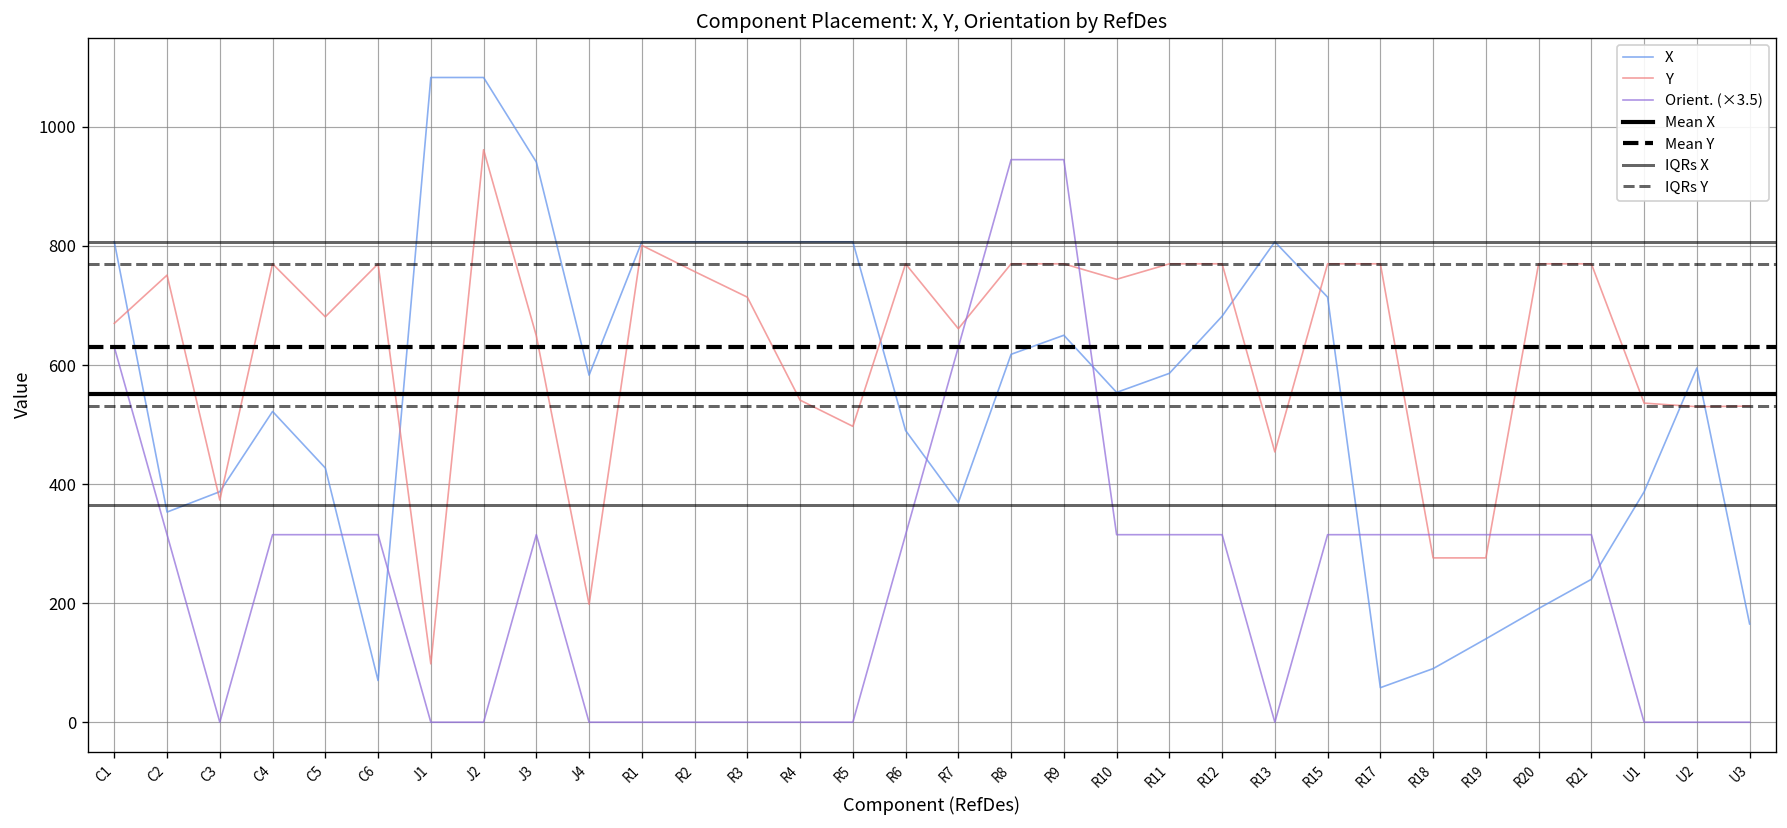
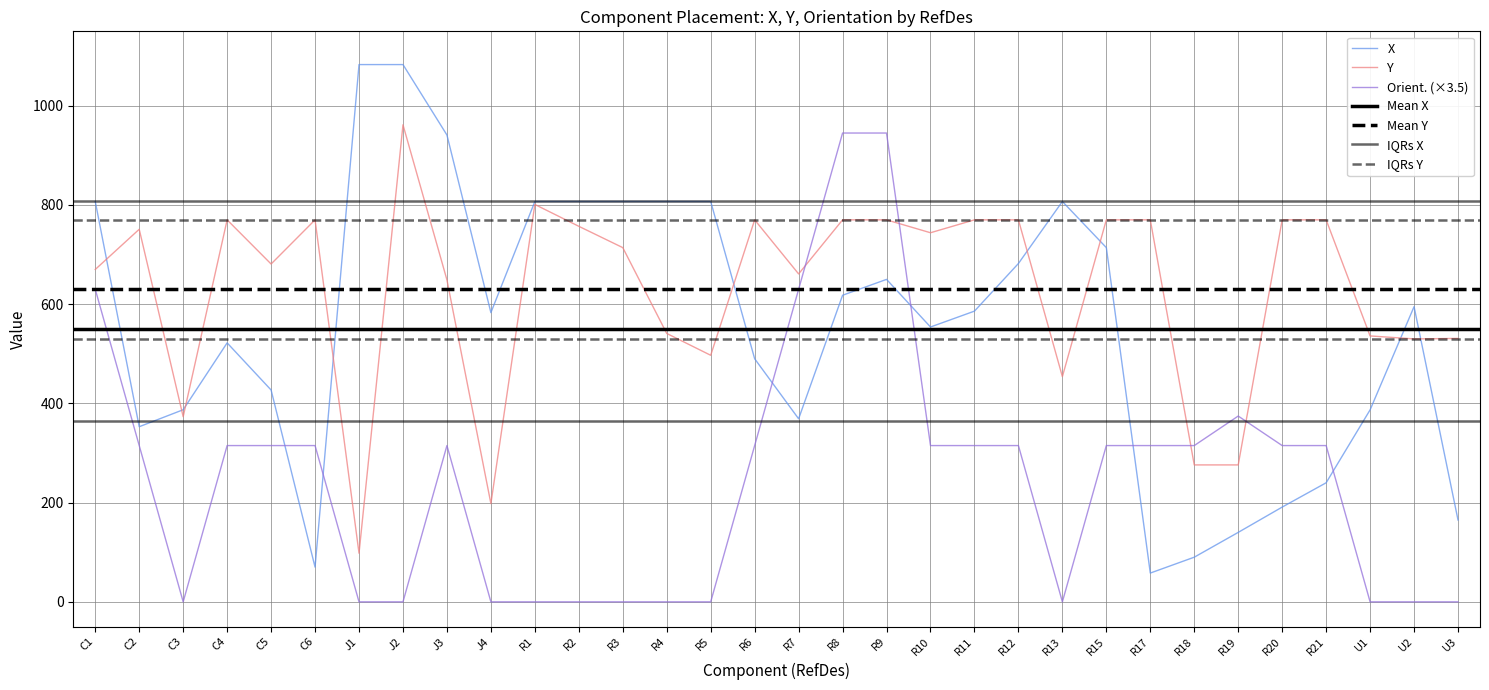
Orient. (×3.5), R19: 320 -> 370
